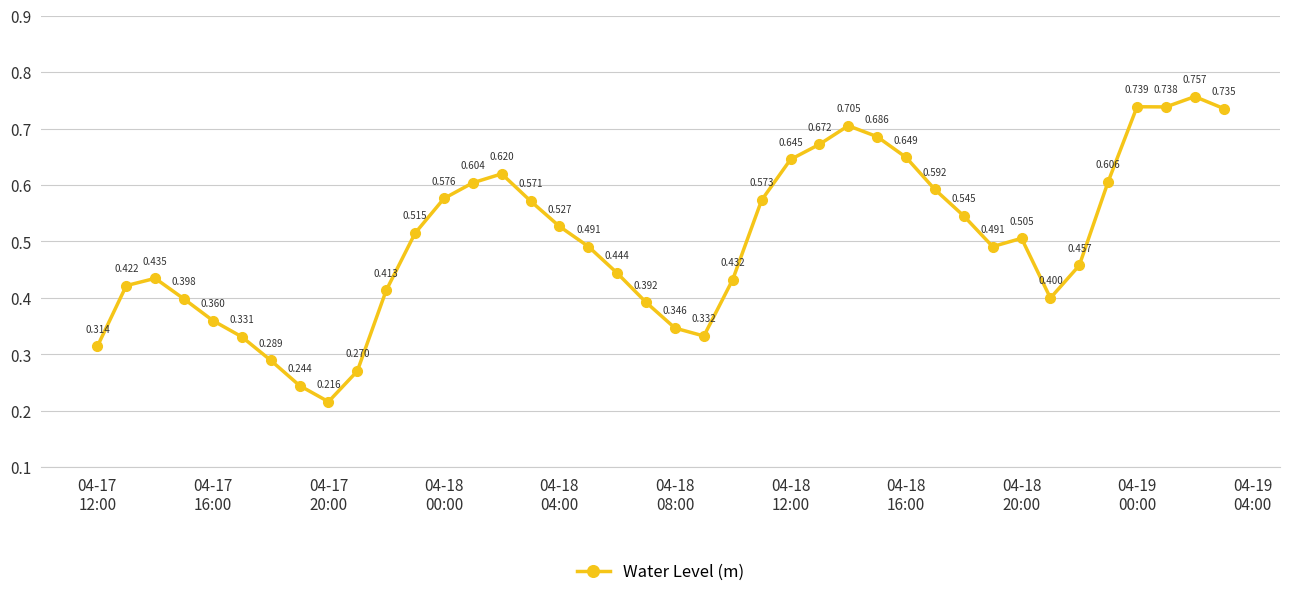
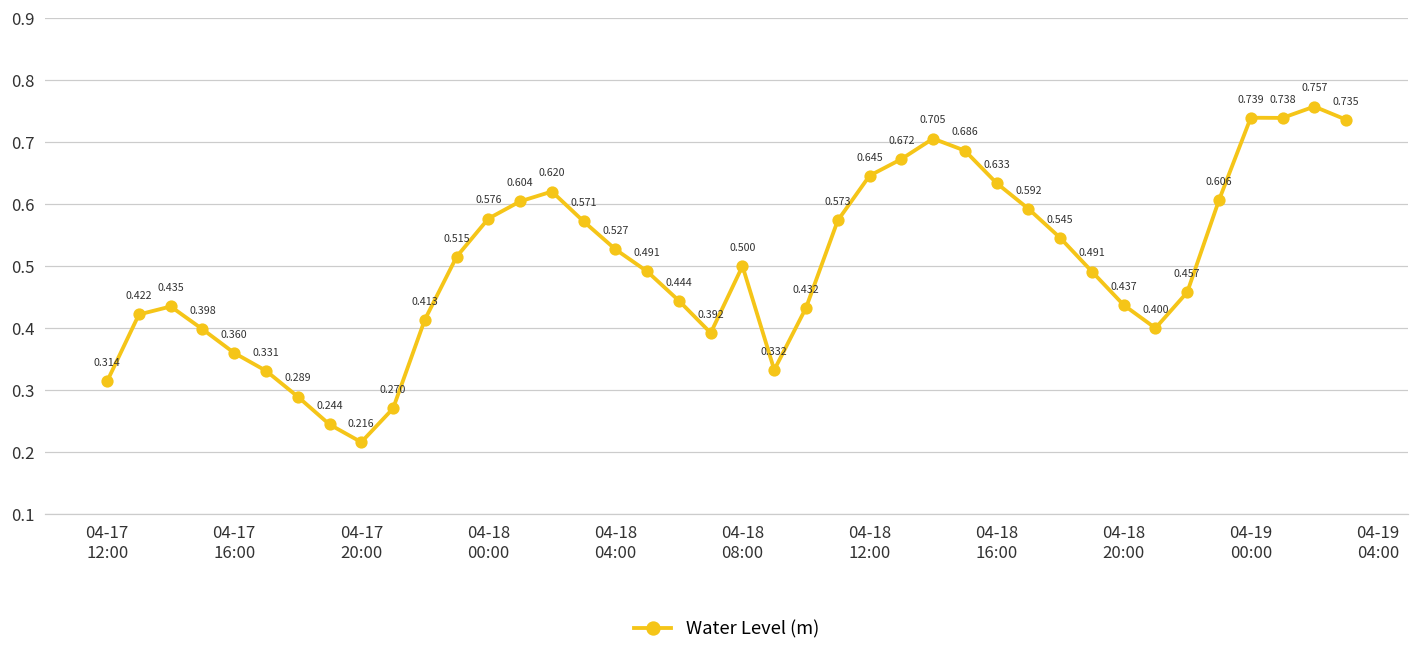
04-18 08:00: 0.346 -> 0.500
04-18 16:00: 0.649 -> 0.633
04-18 20:00: 0.505 -> 0.437
